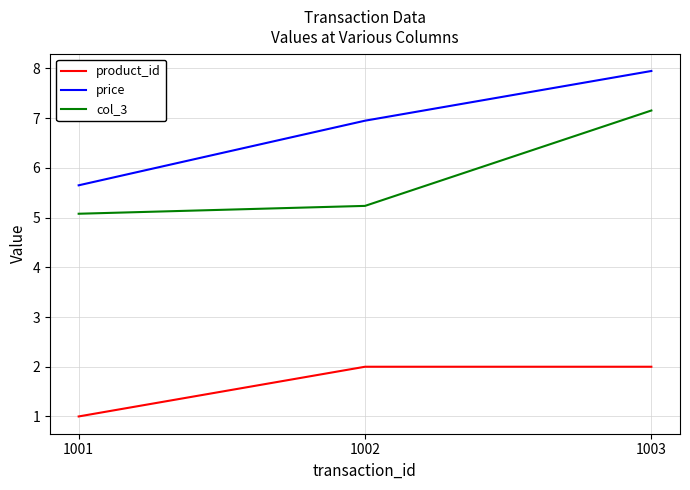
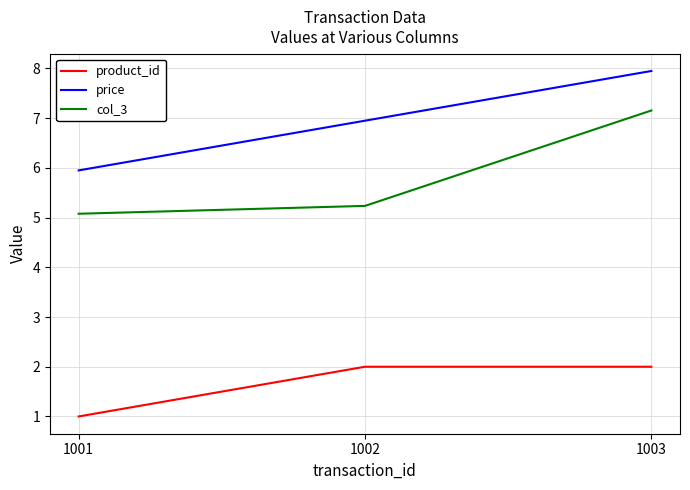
price, 1001: 5.7 -> 6.0
